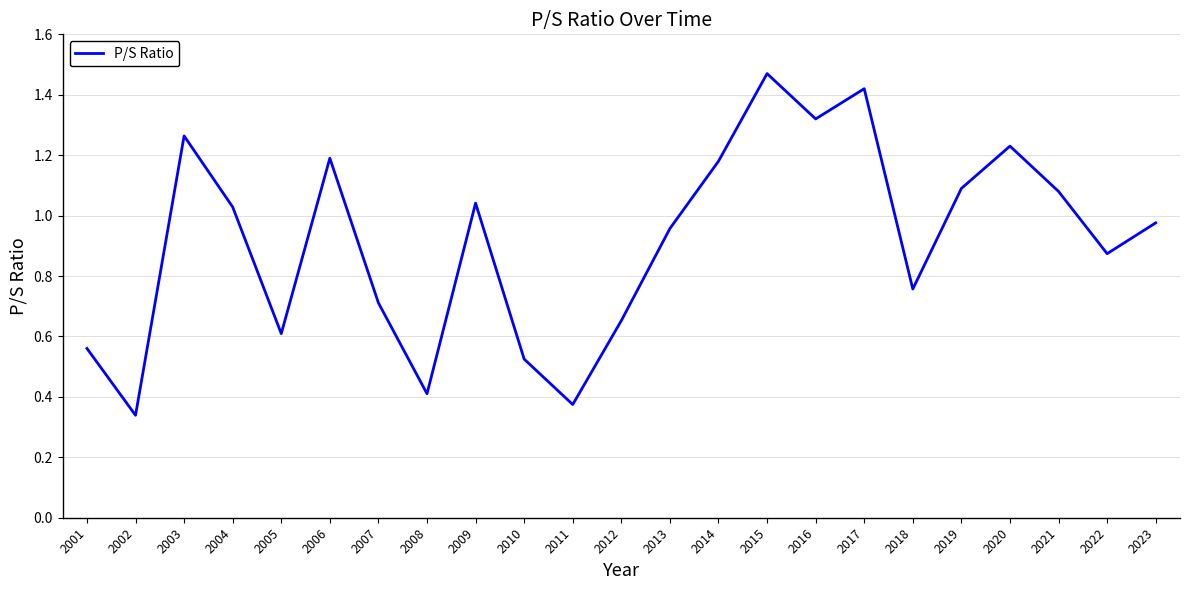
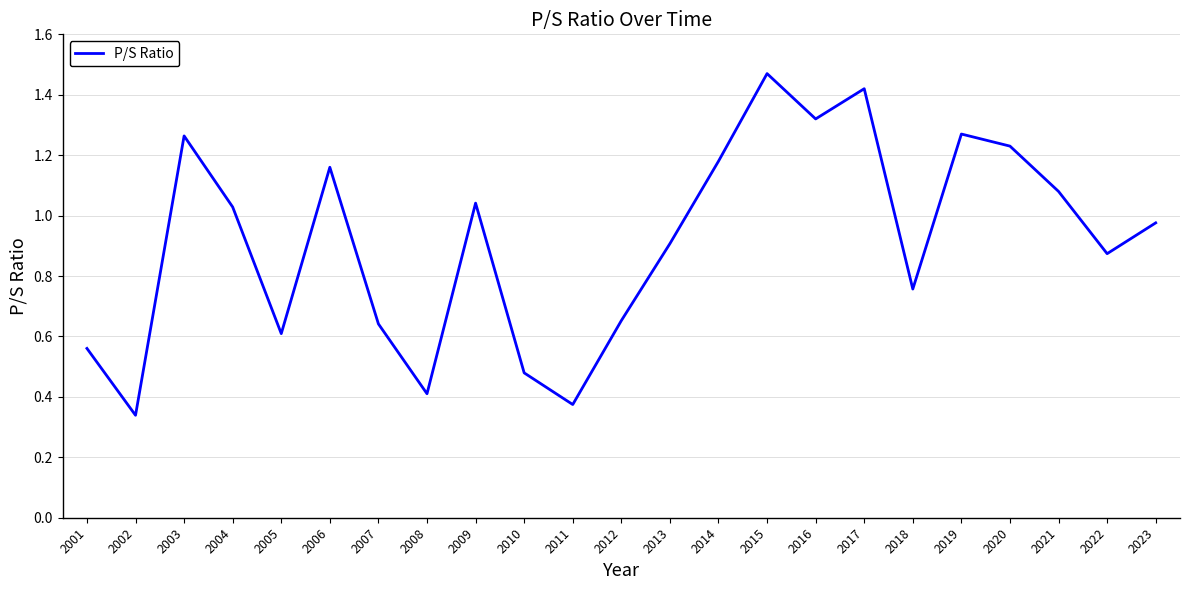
2006: 1.19 -> 1.16
2007: 0.71 -> 0.64
2010: 0.53 -> 0.48
2013: 0.96 -> 0.91
2019: 1.09 -> 1.27
